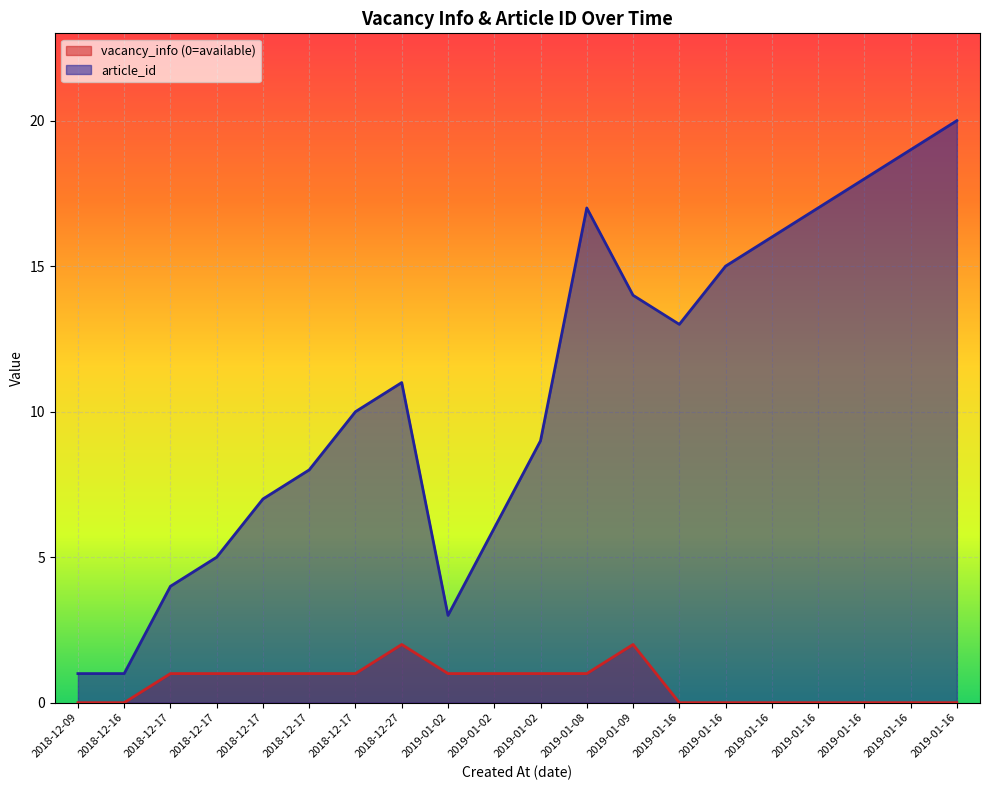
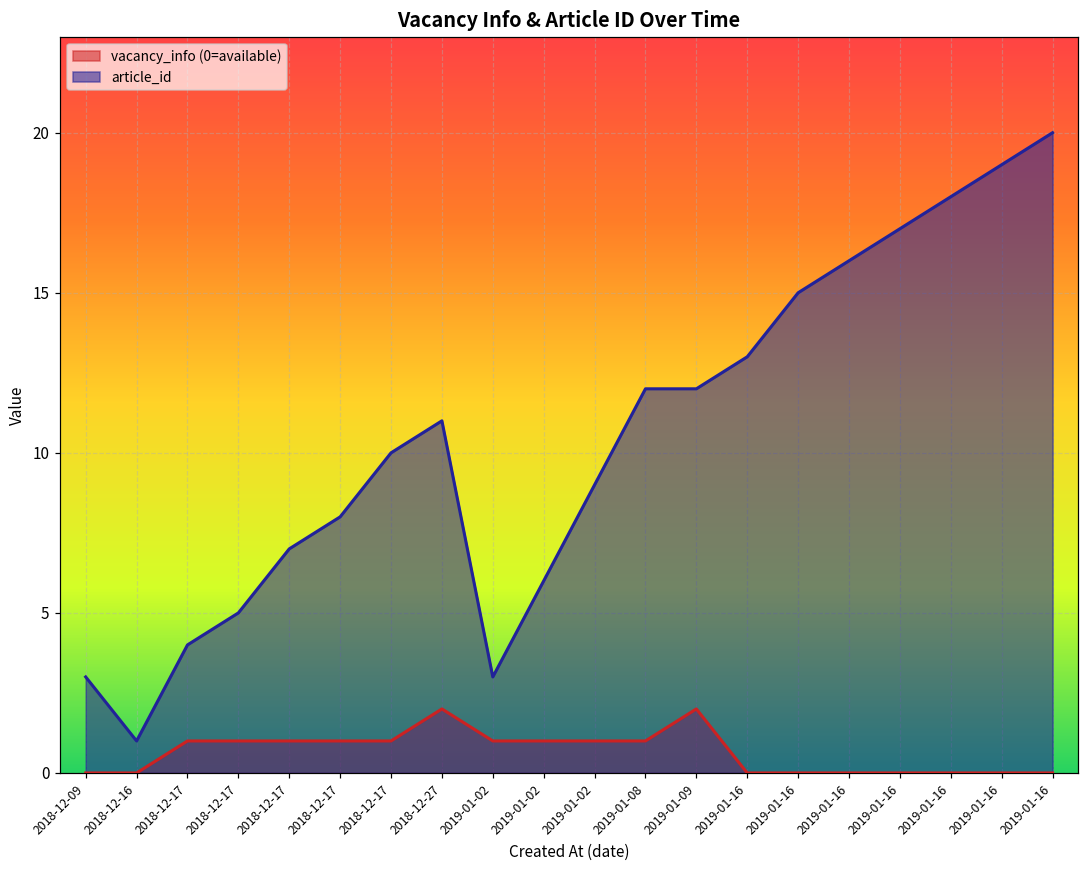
article_id, 2018-12-09: 1 -> 3
article_id, 2019-01-08: 17 -> 12
article_id, 2019-01-09: 14 -> 12
